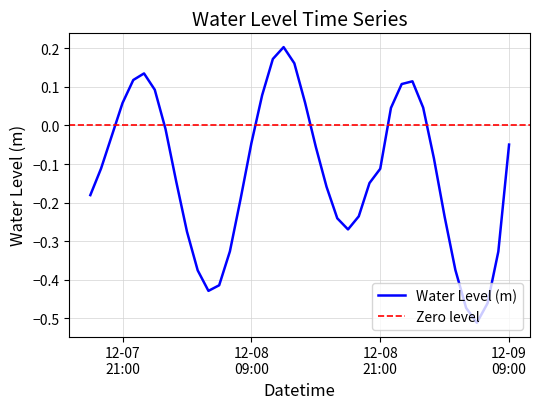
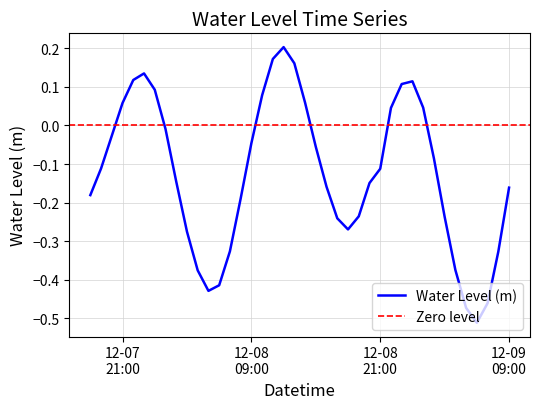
12-09 09:00: -0.05 -> -0.16
